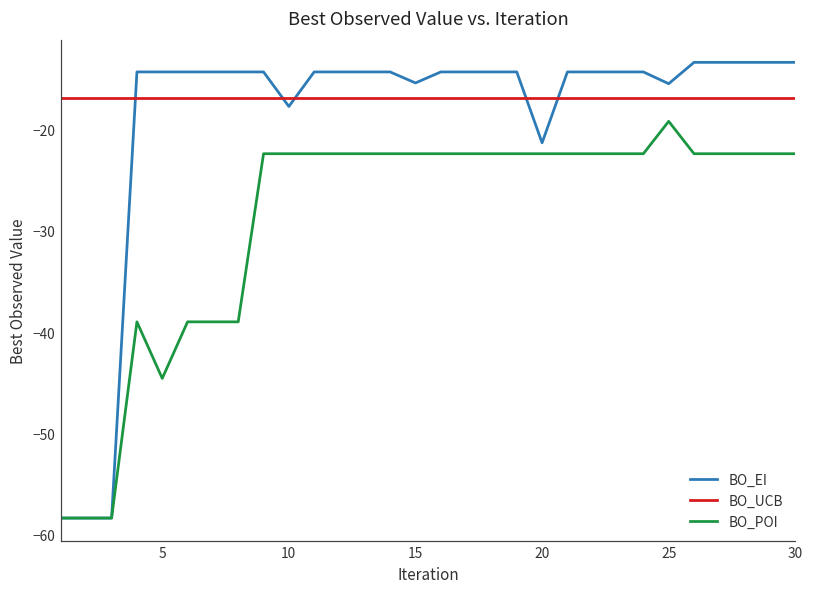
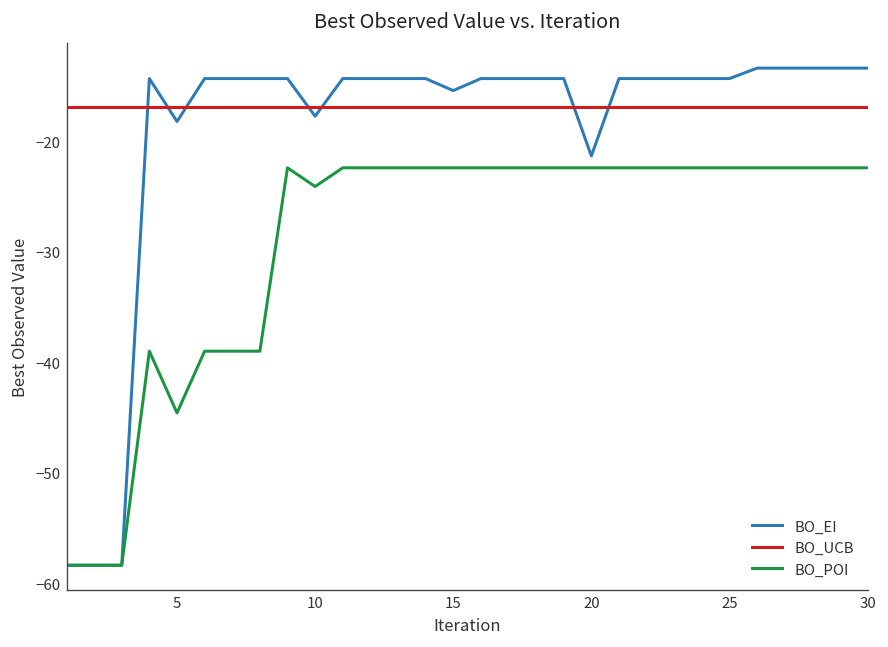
BO_EI, 5: -14 -> -18
BO_POI, 10: -22 -> -24
BO_EI, 25: -15 -> -14
BO_POI, 25: -19 -> -22
